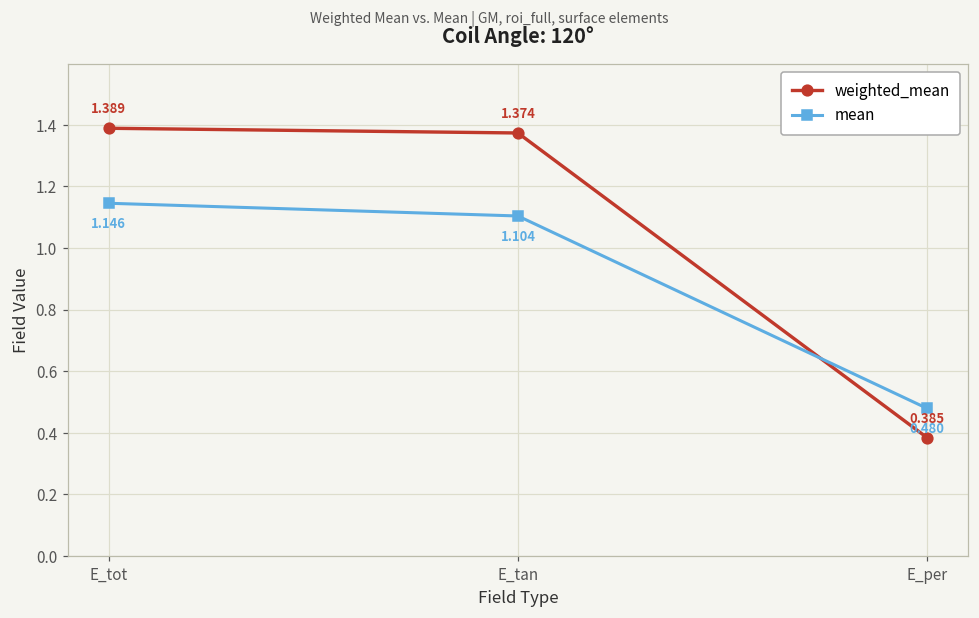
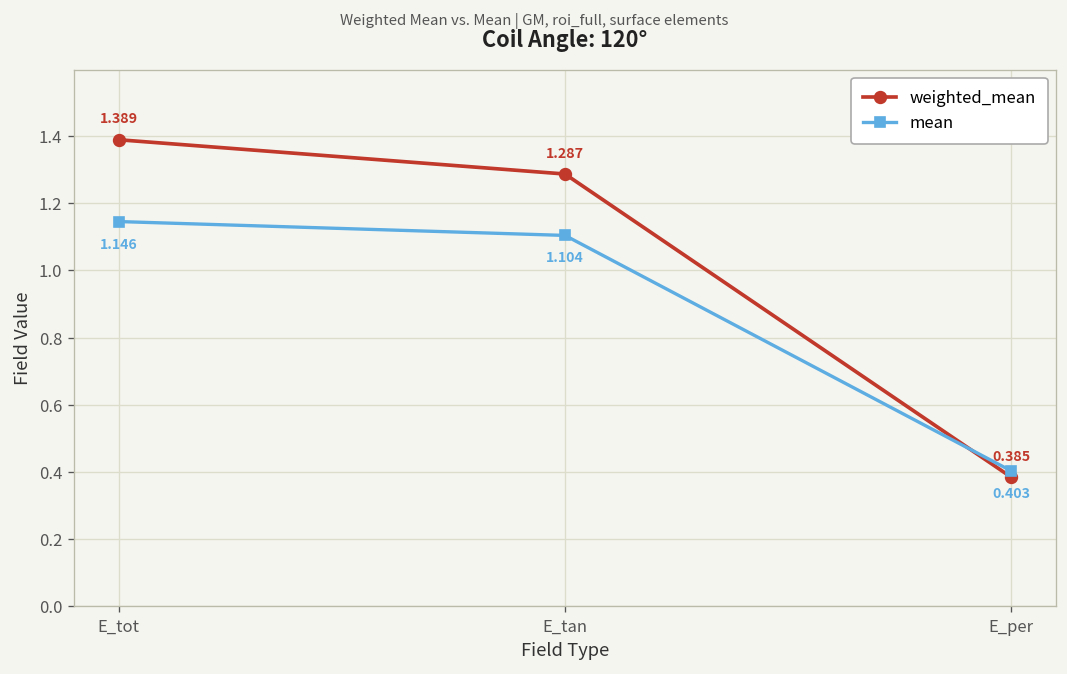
weighted_mean, E_tan: 1.374 -> 1.287
mean, E_per: 0.480 -> 0.403
